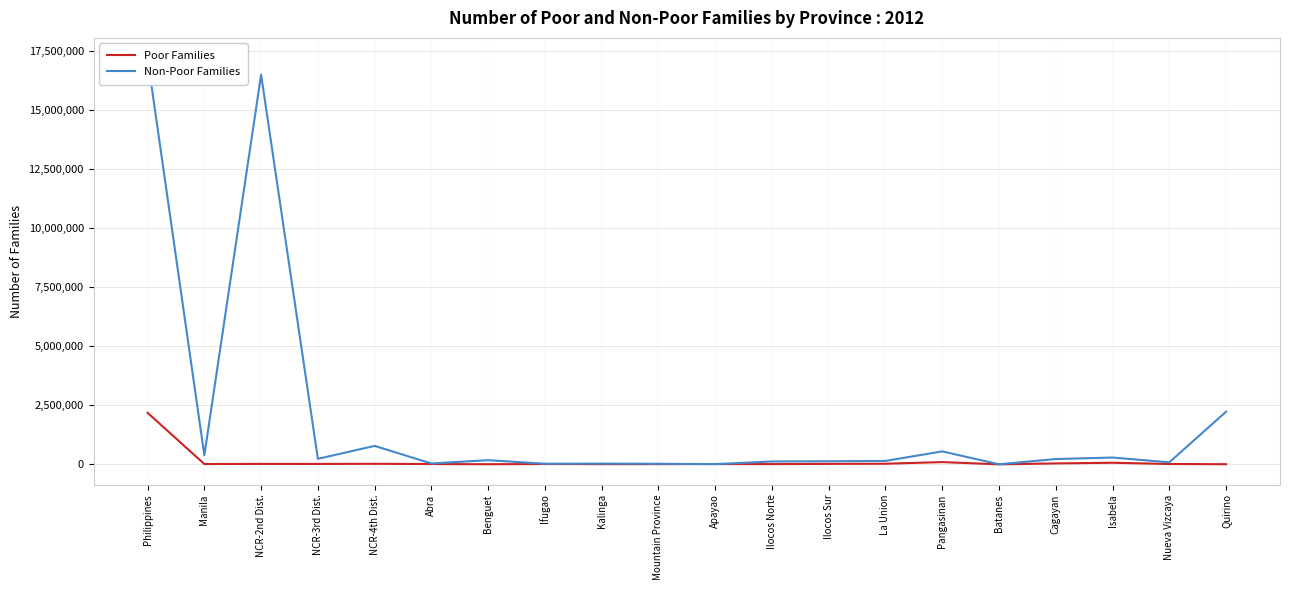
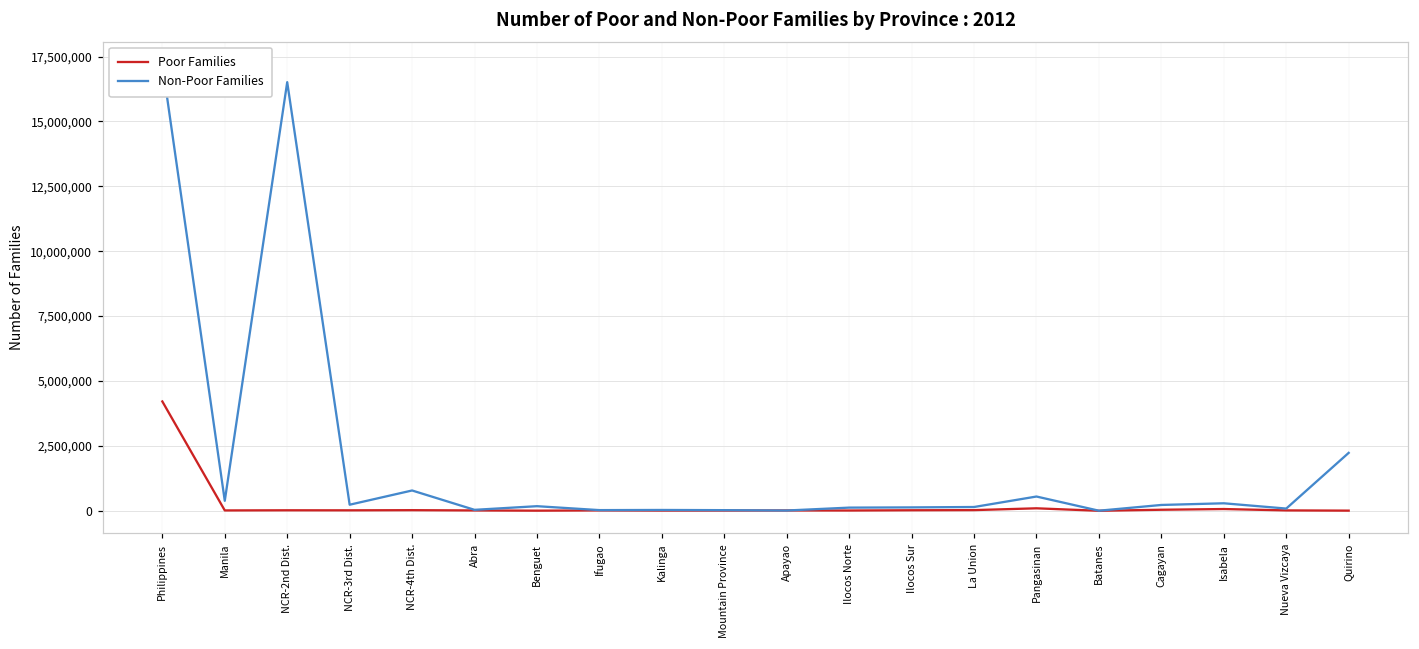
Poor Families, Philippines: 2,200,000 -> 4,200,000
